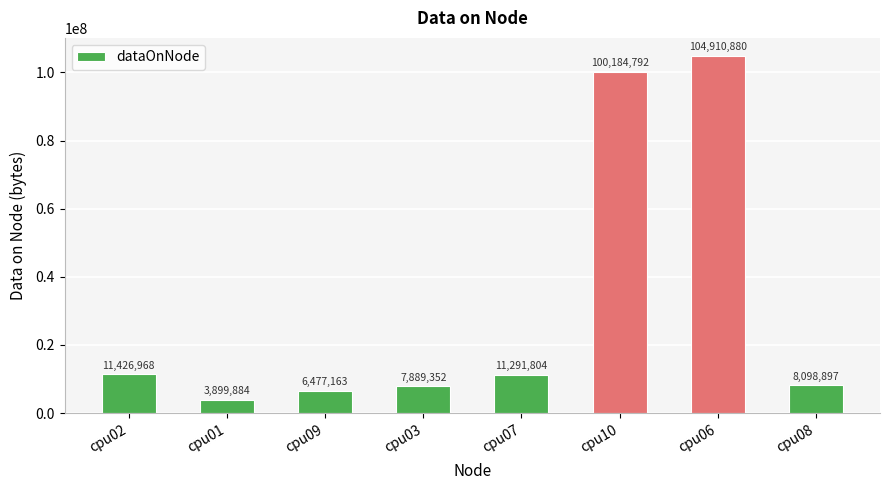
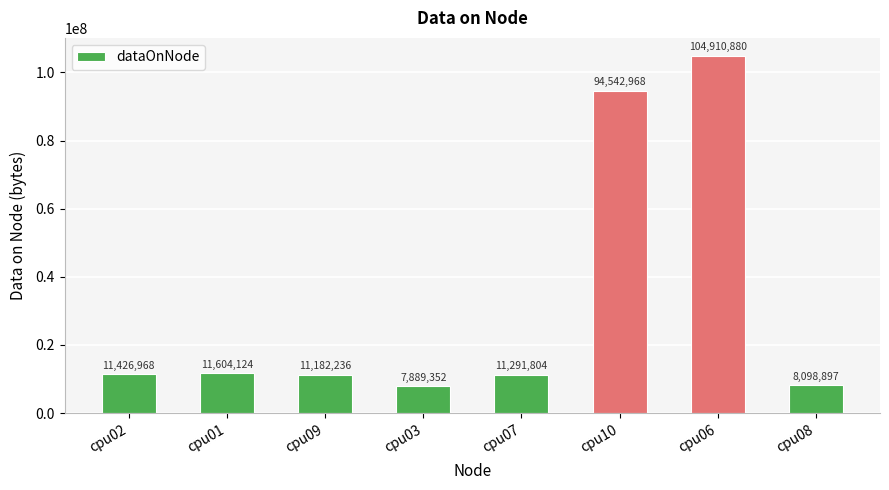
cpu01: 3,899,884 -> 11,604,124
cpu09: 6,477,163 -> 11,182,236
cpu10: 100,184,792 -> 94,542,968
